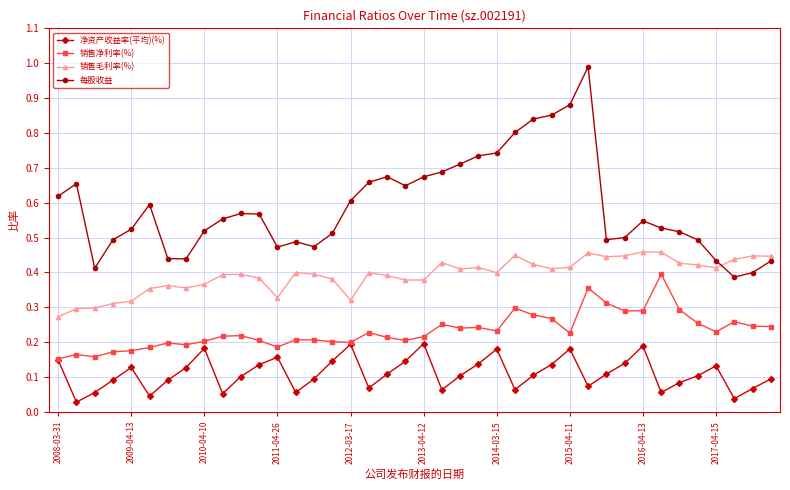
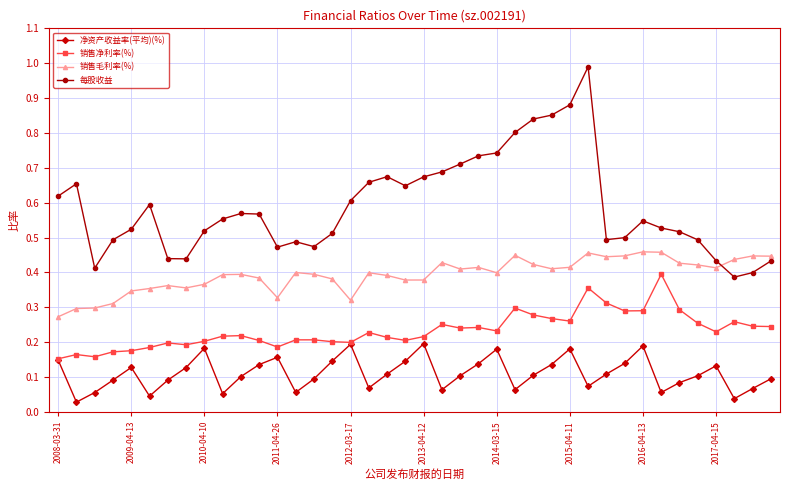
销售毛利率(%), 2009-04-13: 0.32 -> 0.35
销售净利率(%), 2015-04-11: 0.23 -> 0.26
